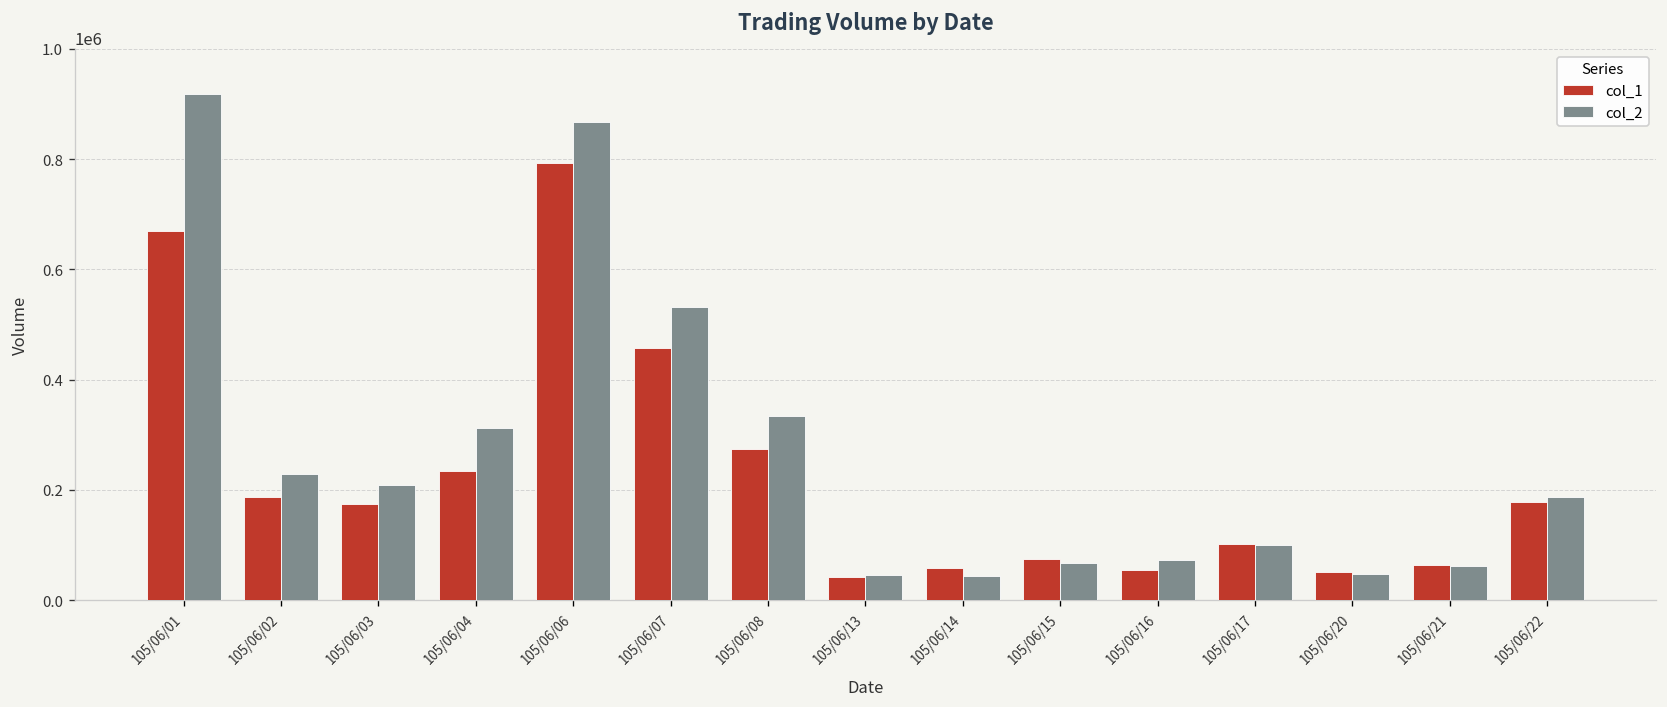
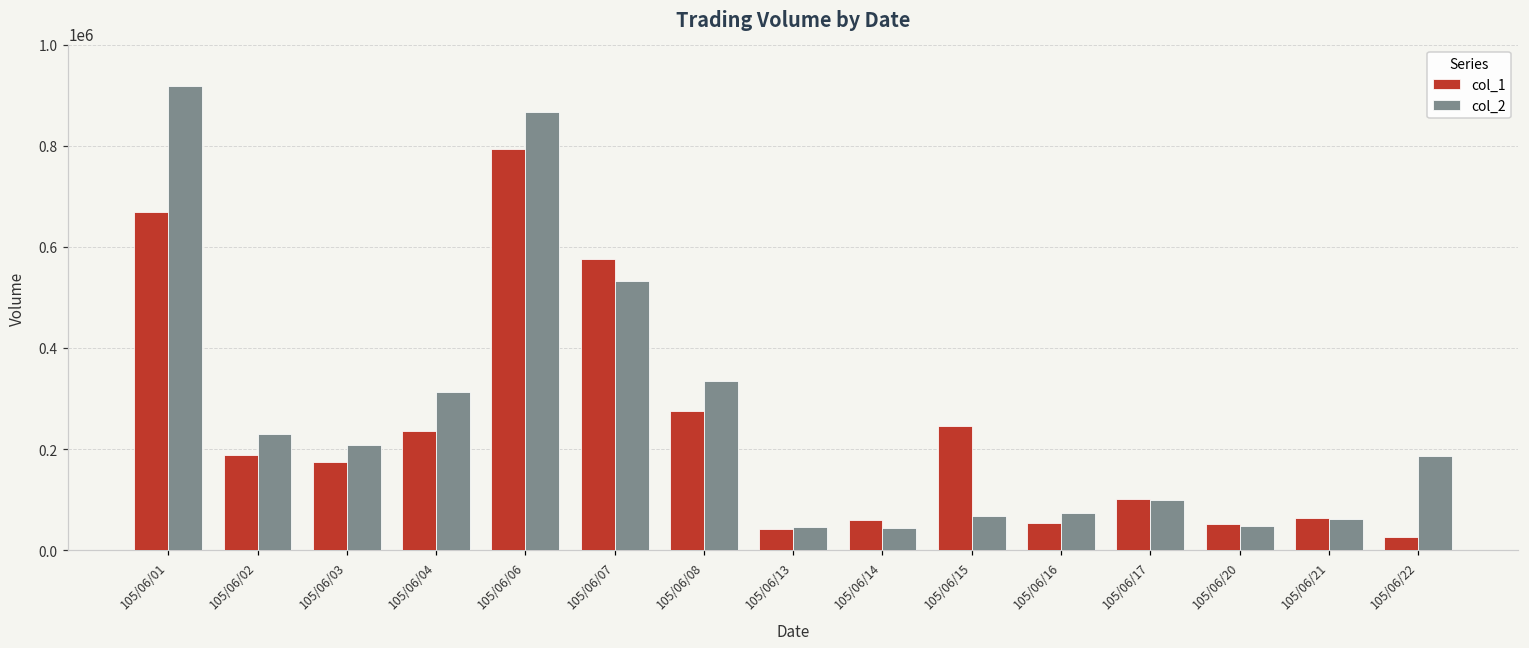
col_1, 105/06/07: 460000 -> 580000
col_1, 105/06/15: 80000 -> 250000
col_1, 105/06/22: 180000 -> 30000
